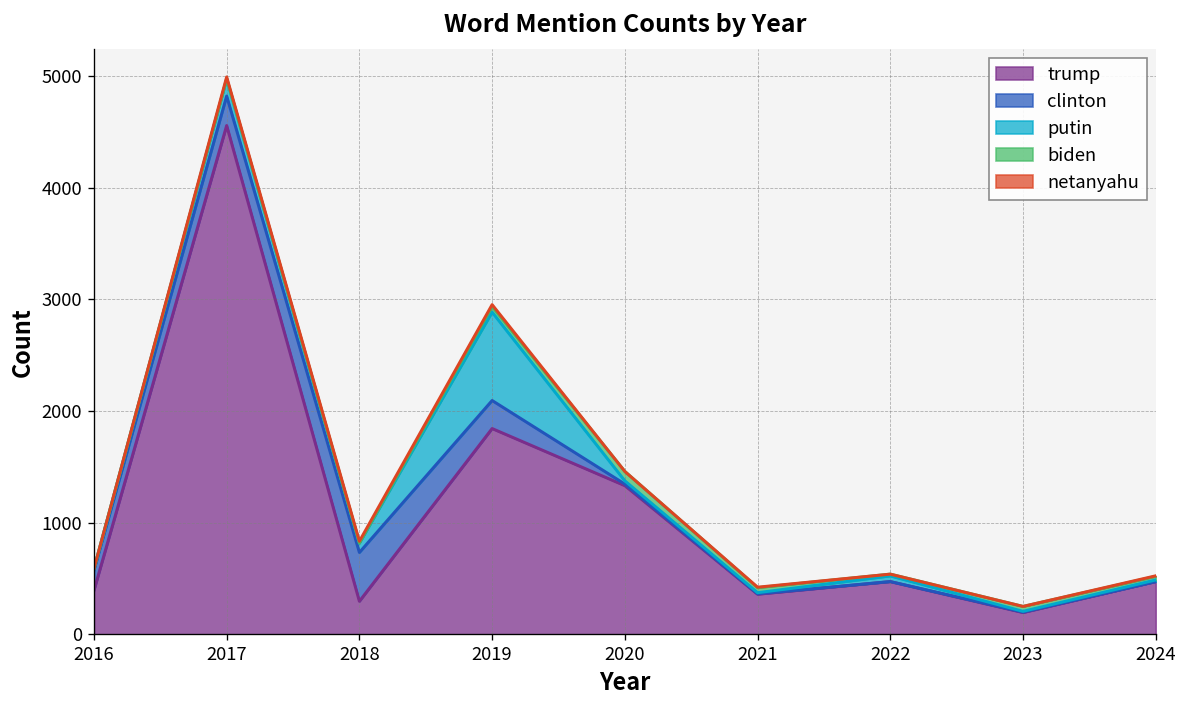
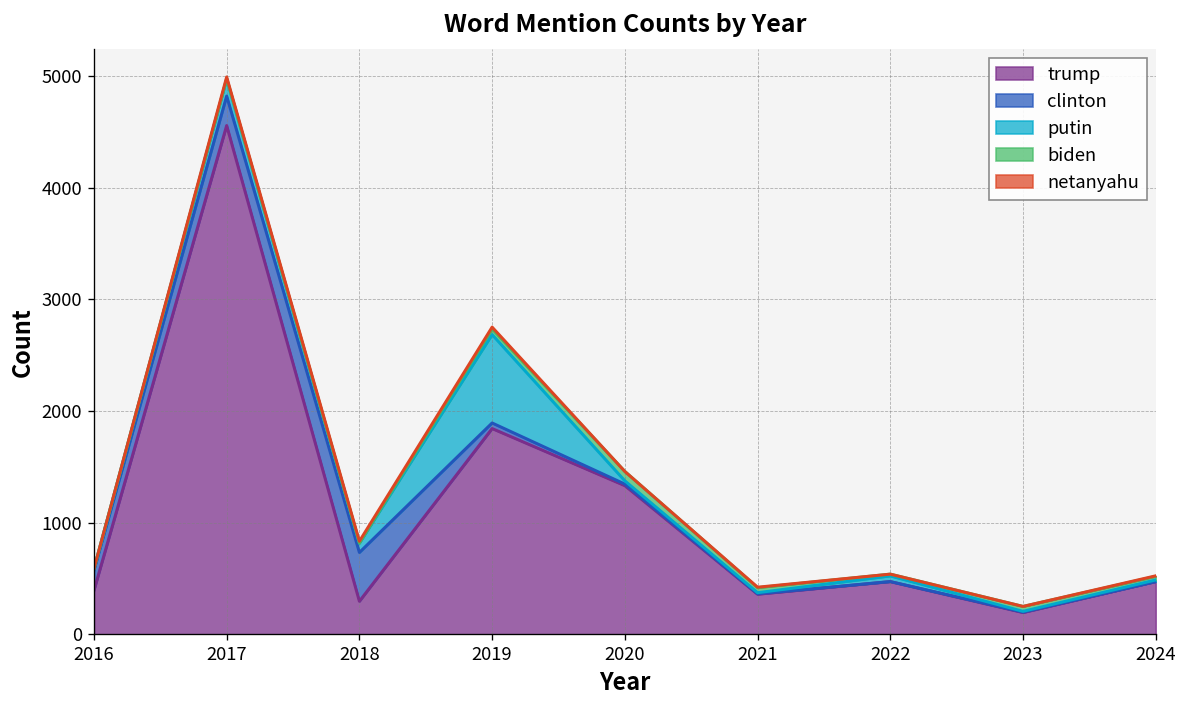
clinton, 2019: 300 -> 100
